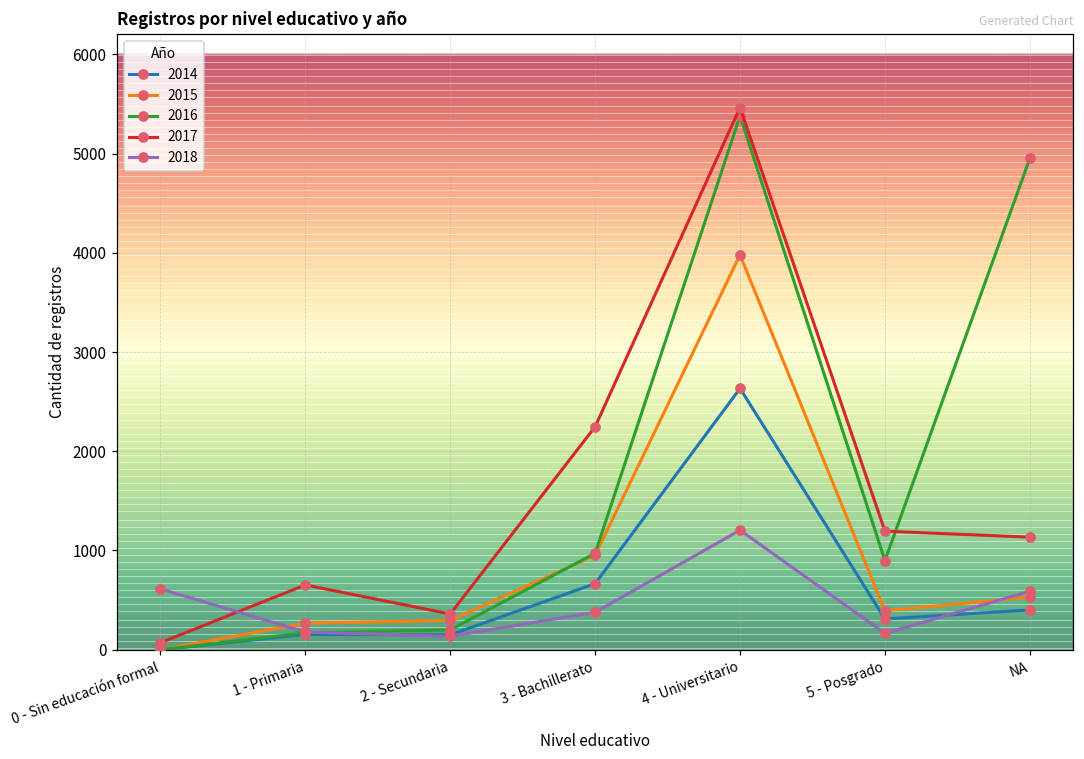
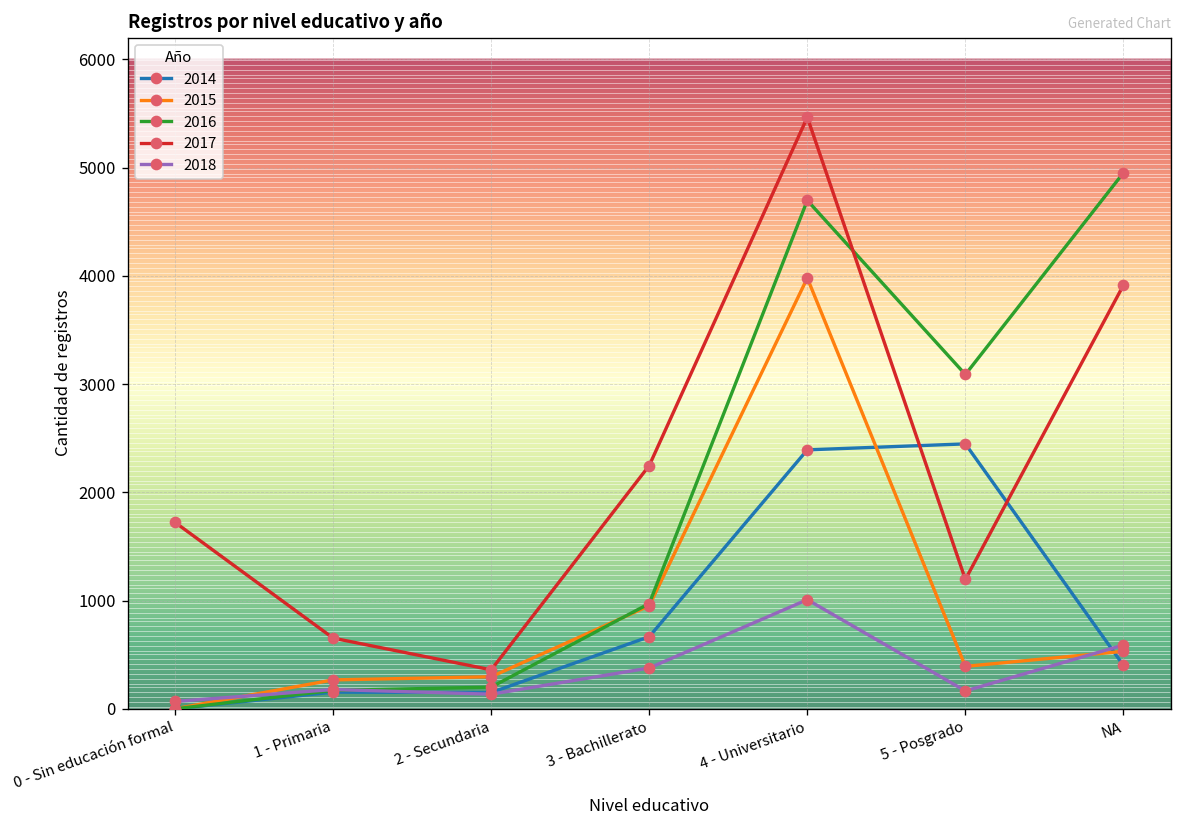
2017, 0 - Sin educación formal: 100 -> 1700
2018, 0 - Sin educación formal: 600 -> 100
2014, 4 - Universitario: 2600 -> 2400
2016, 4 - Universitario: 5400 -> 4700
2018, 4 - Universitario: 1200 -> 1000
2014, 5 - Posgrado: 300 -> 2400
2016, 5 - Posgrado: 900 -> 3100
2017, NA: 1100 -> 3900
